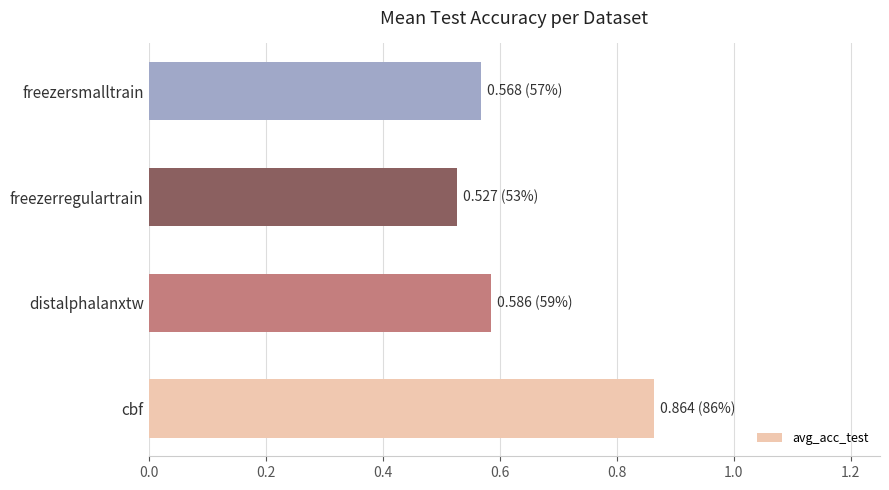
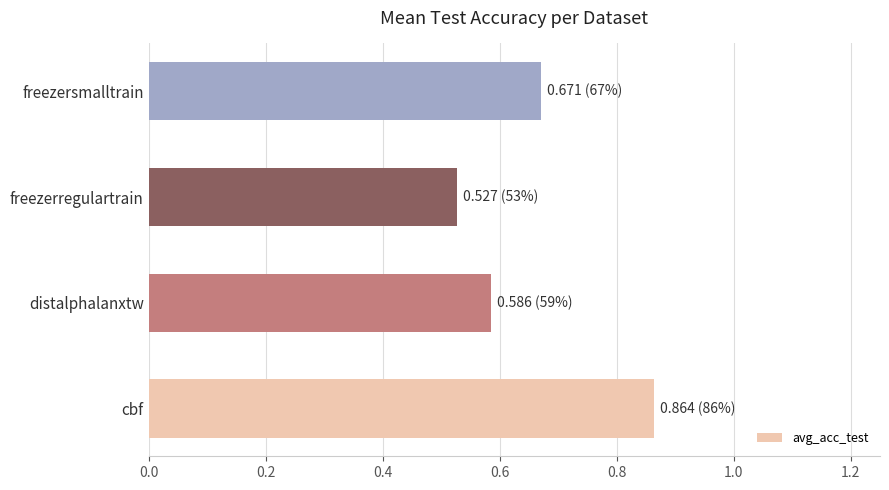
freezersmalltrain: 0.568 (57%) -> 0.671 (67%)
